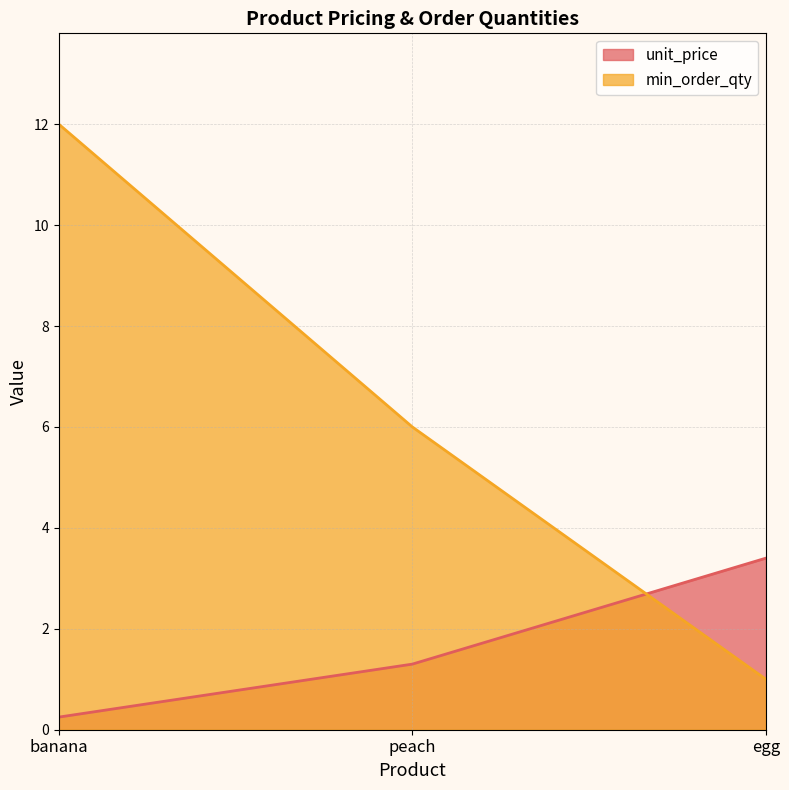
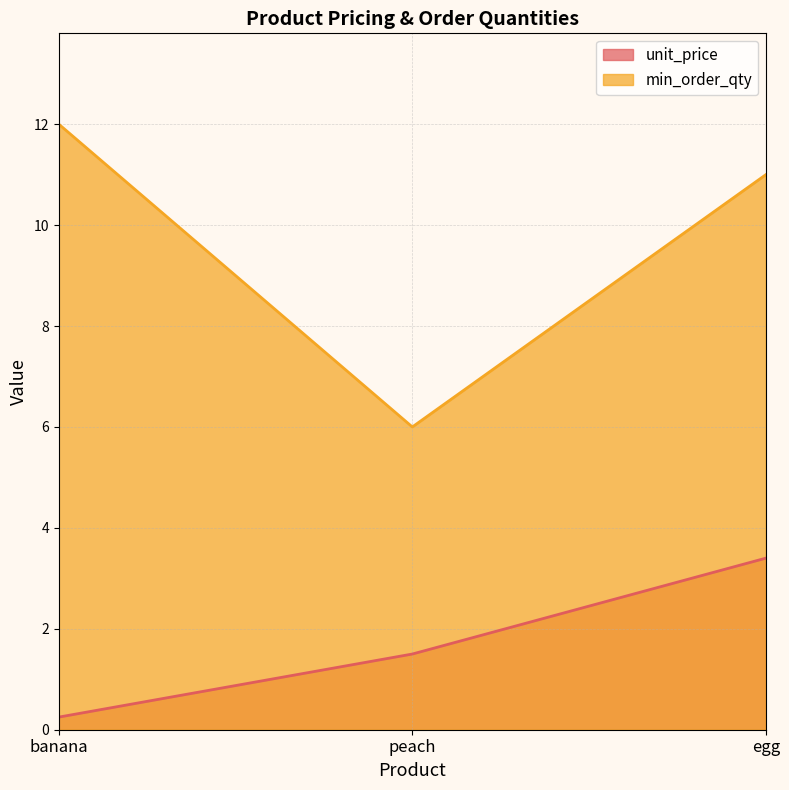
unit_price, peach: 1.3 -> 1.5
min_order_qty, egg: 1 -> 11
